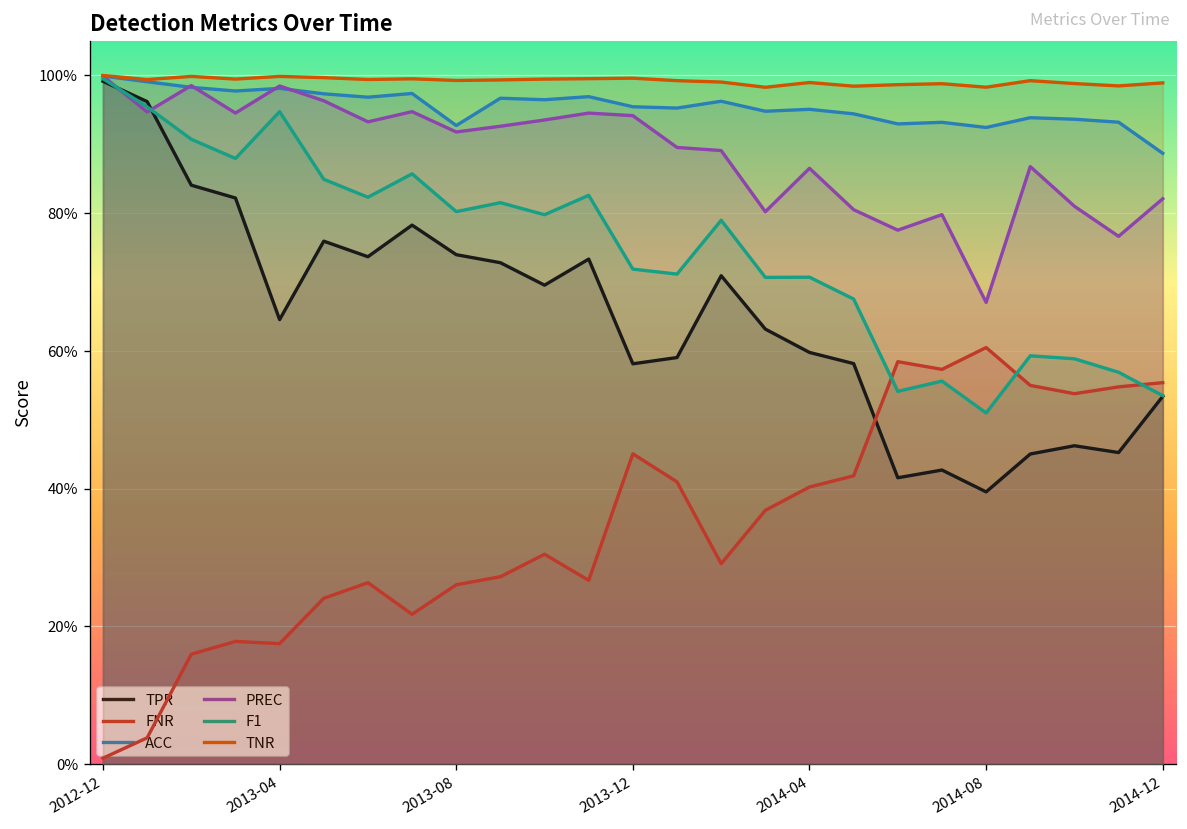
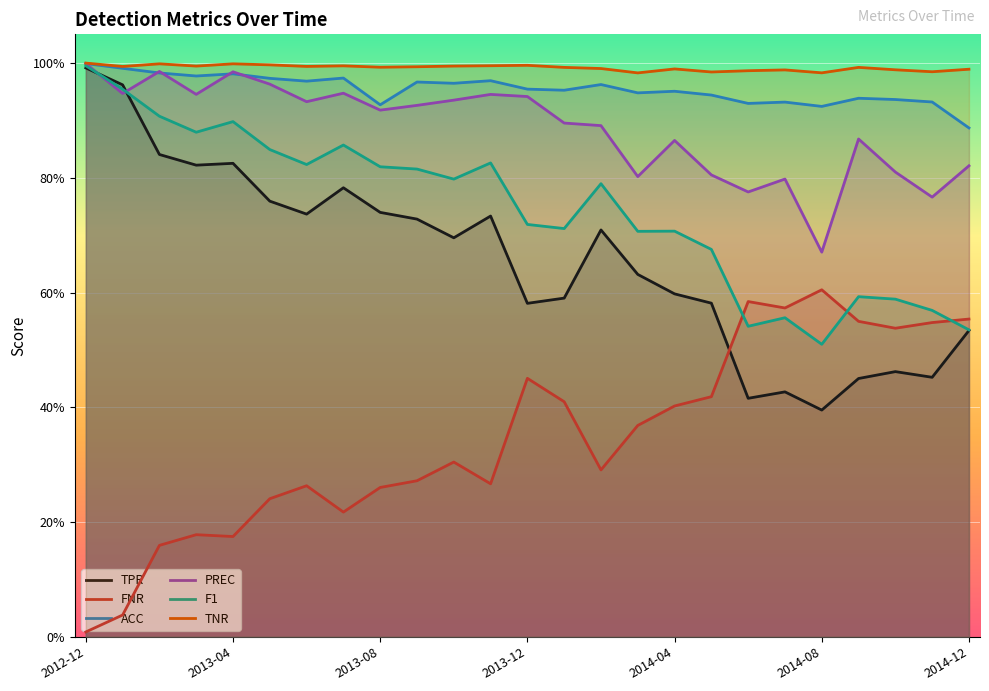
TPR, 2013-04: 65% -> 83%
F1, 2013-04: 95% -> 90%
F1, 2013-08: 80% -> 82%
